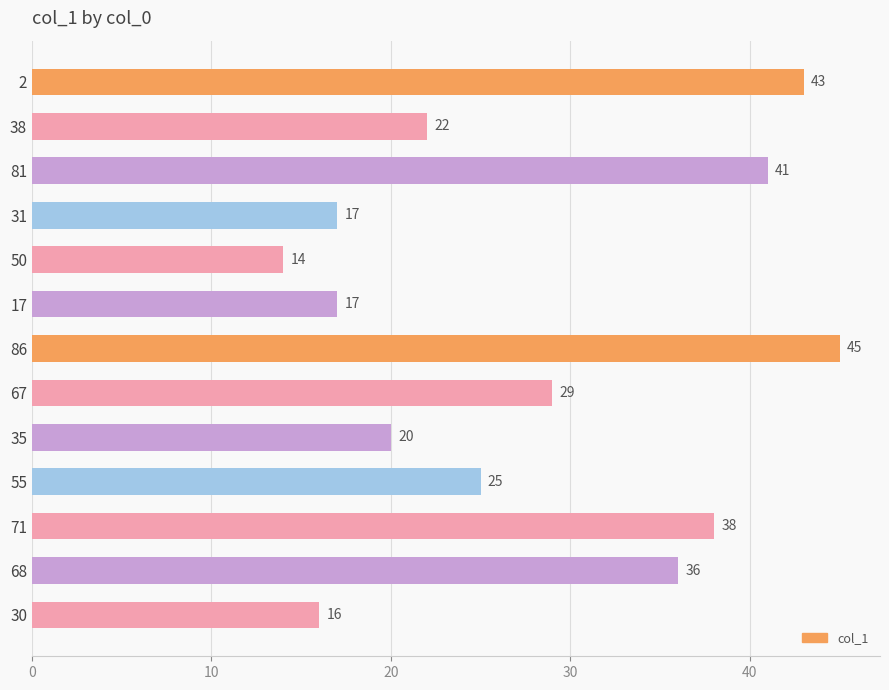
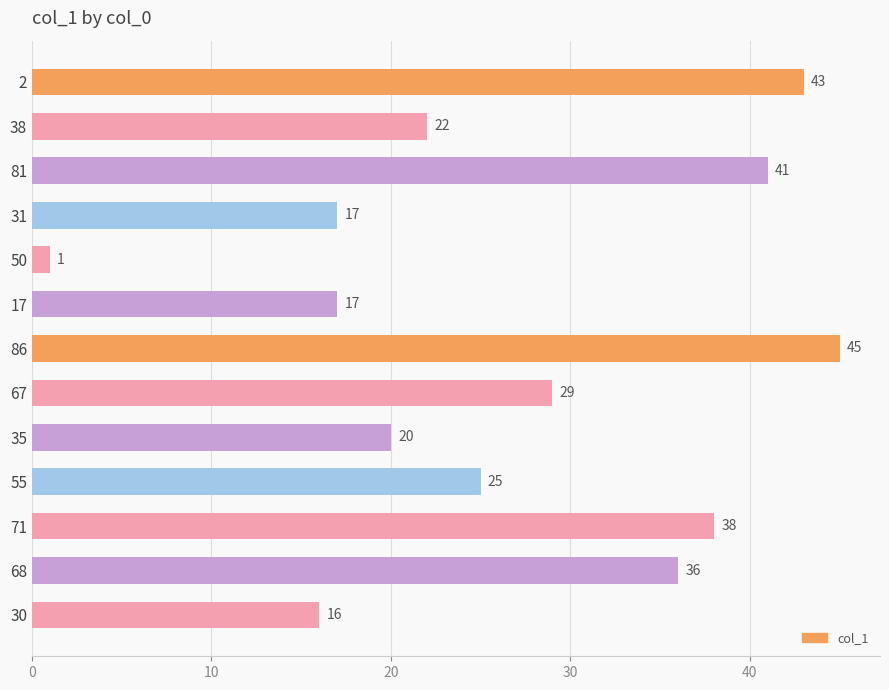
50: 14 -> 1
